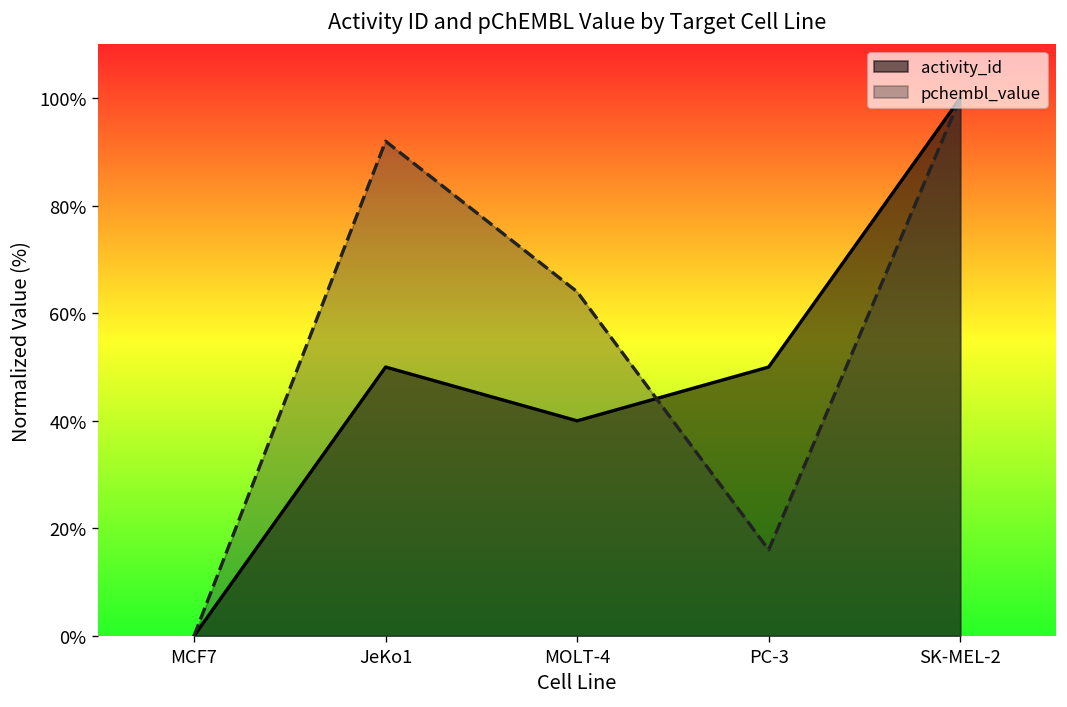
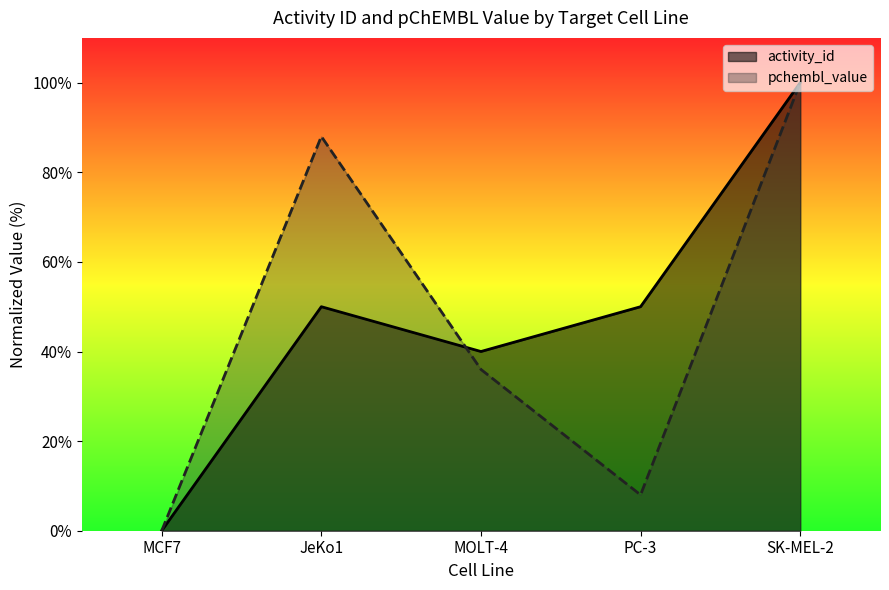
pchembl_value, JeKo1: 92% -> 88%
pchembl_value, MOLT-4: 64% -> 36%
pchembl_value, PC-3: 16% -> 8%
